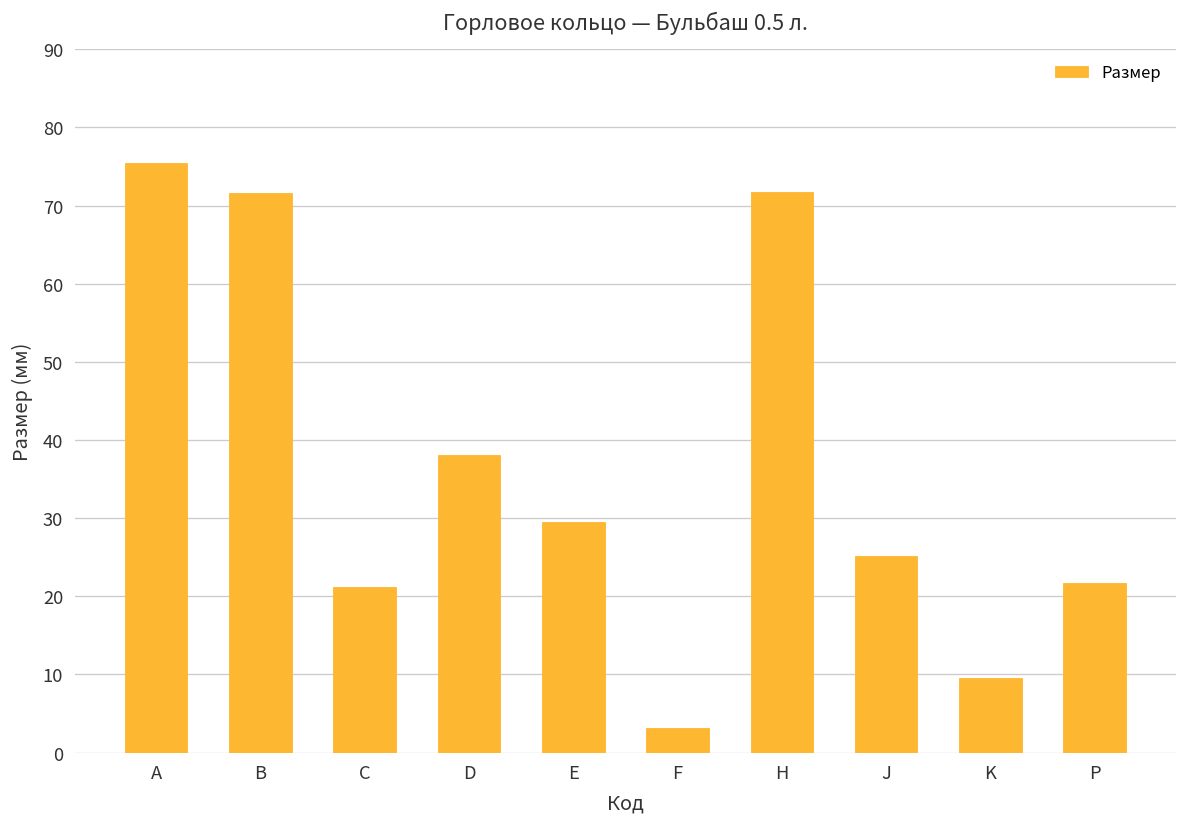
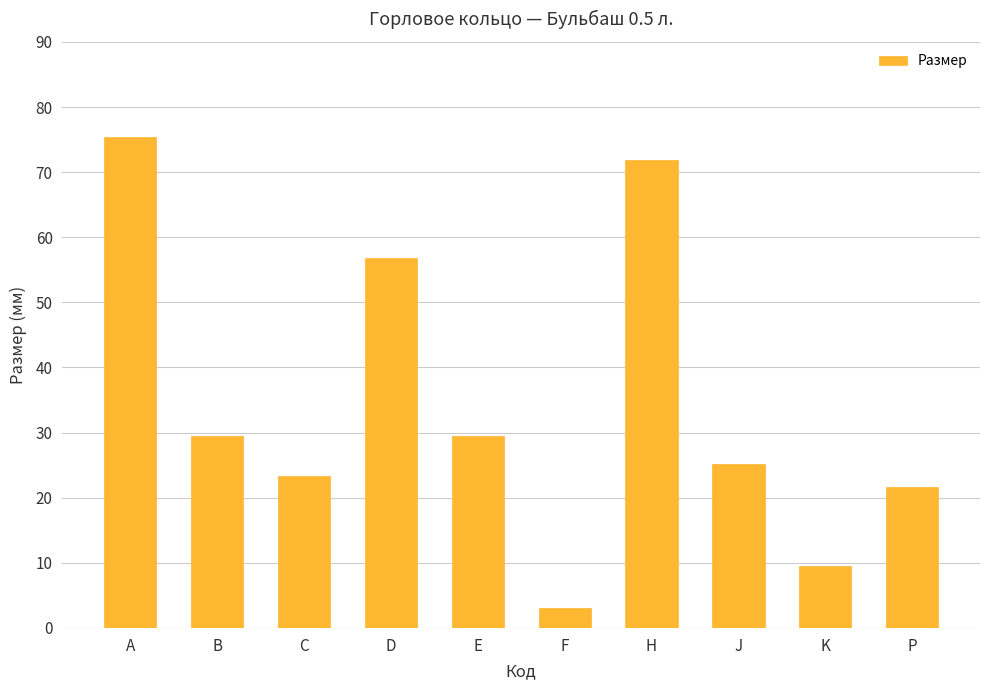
B: 72 -> 30
C: 21 -> 23
D: 38 -> 57
